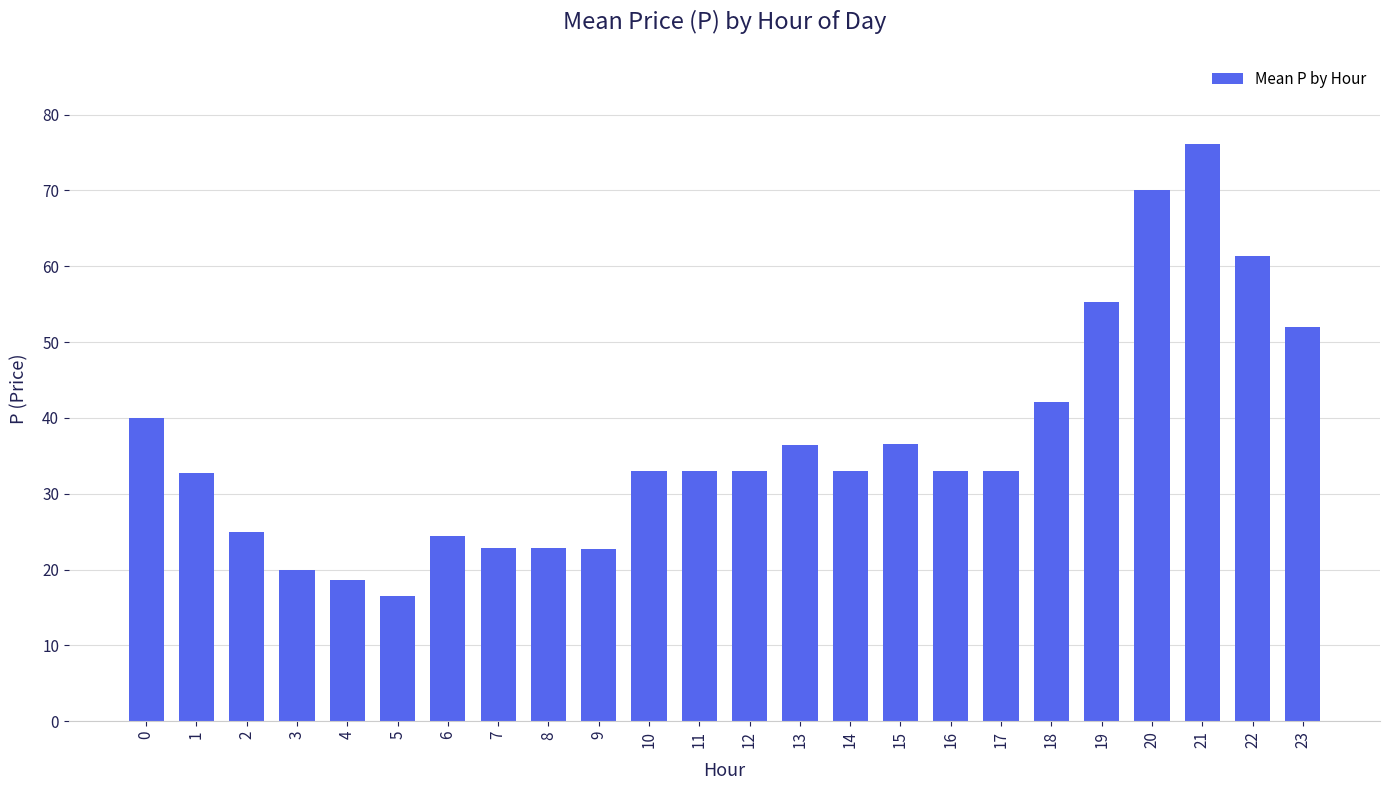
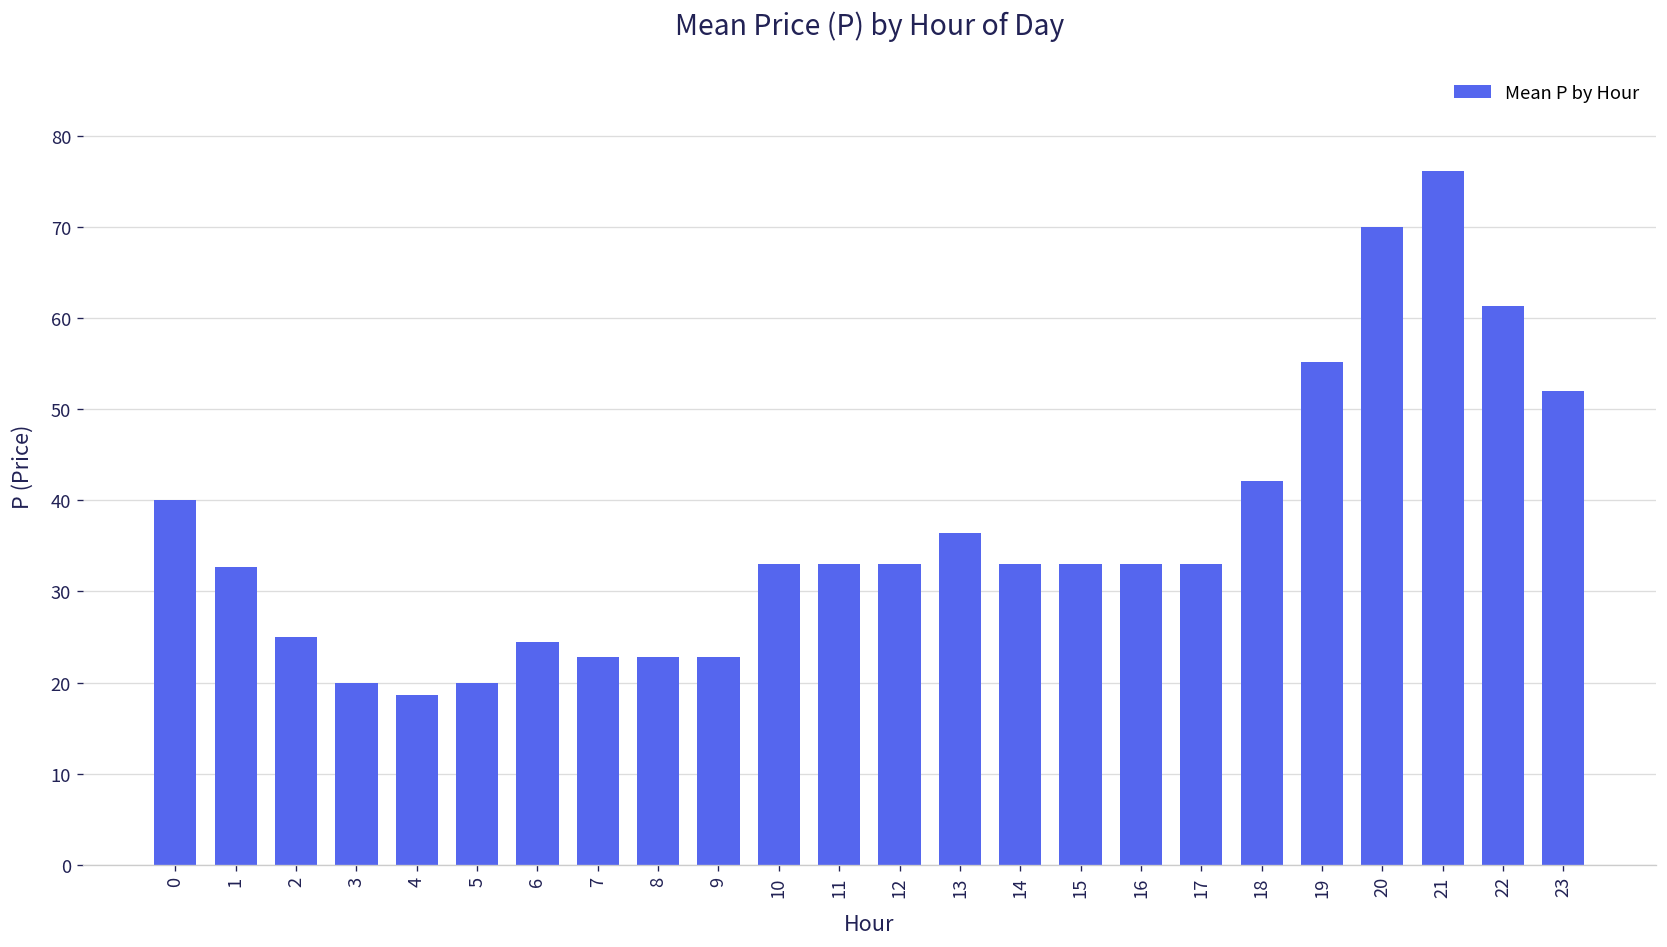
5: 16 -> 20
15: 37 -> 33
